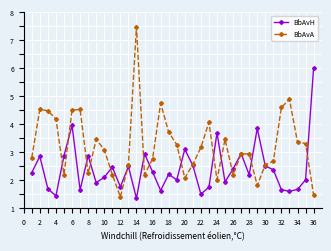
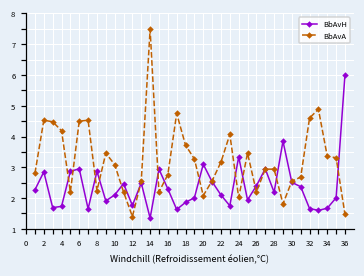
BbAvH, 4: 1.4 -> 1.7
BbAvH, 6: 4.0 -> 3.0
BbAvH, 18: 2.2 -> 1.9
BbAvH, 22: 1.5 -> 2.1
BbAvH, 24: 3.7 -> 3.3
